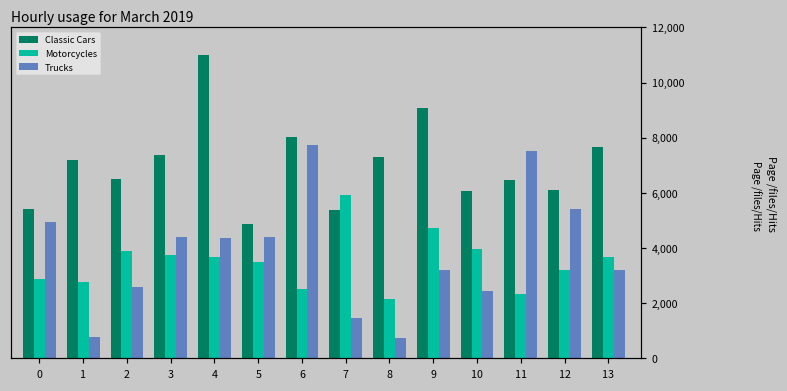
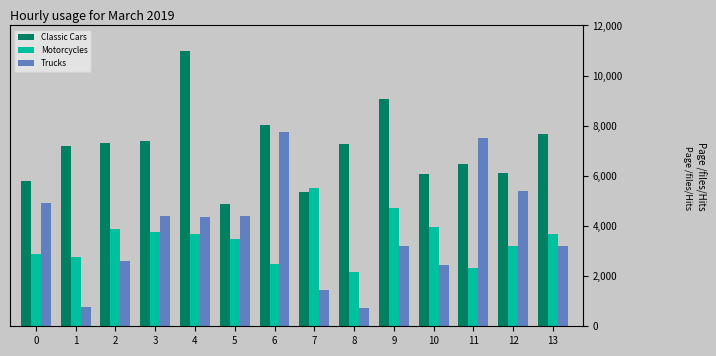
Classic Cars, 0: 5,400 -> 5,800
Classic Cars, 2: 6,500 -> 7,300
Motorcycles, 7: 5,900 -> 5,500
